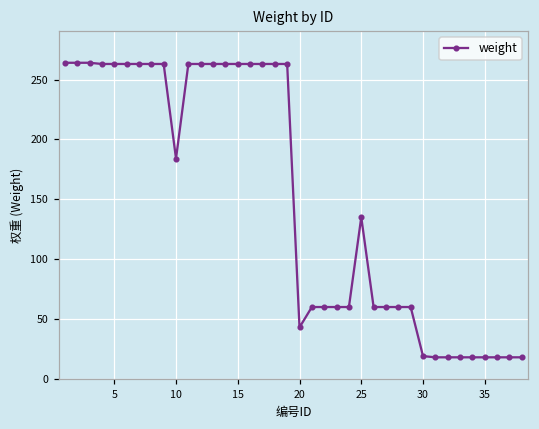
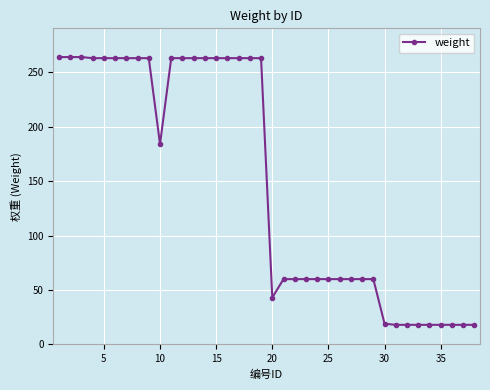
25: 135 -> 60
